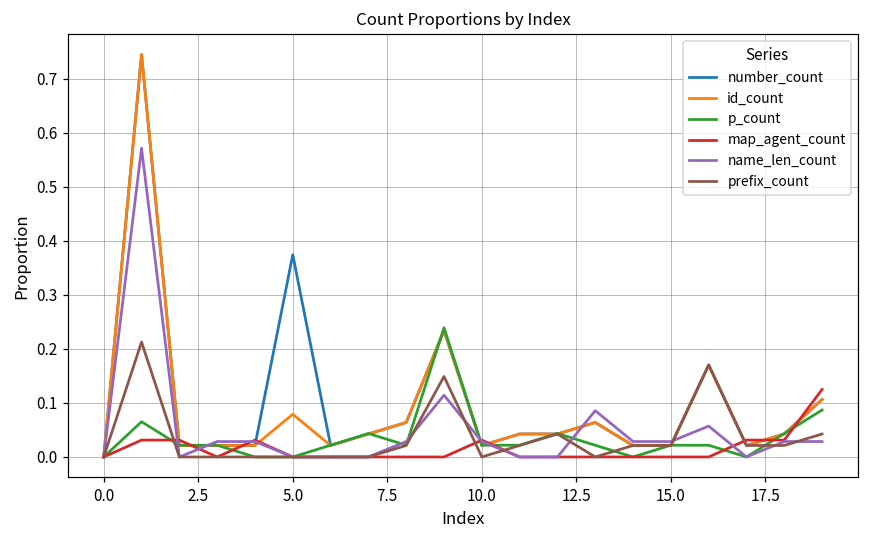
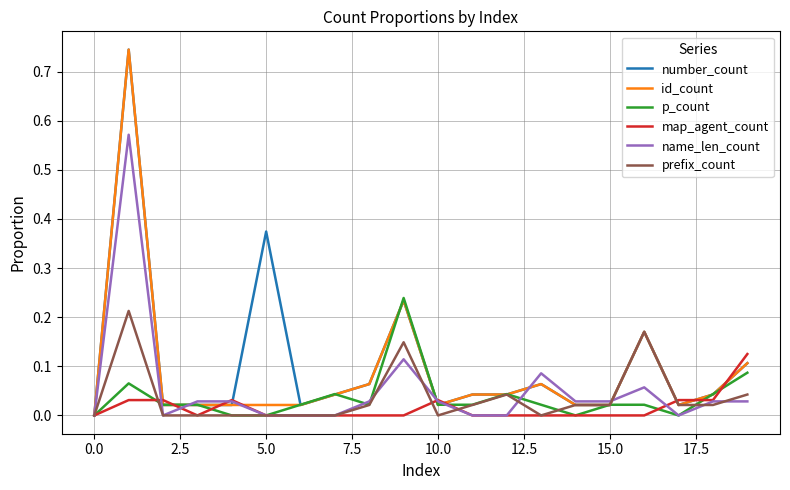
id_count, 5.0: 0.08 -> 0.02
